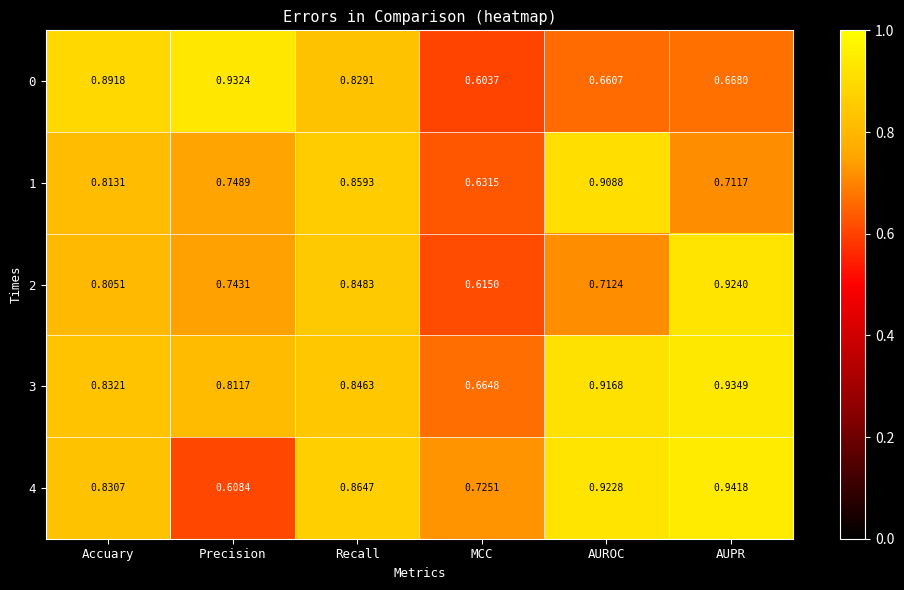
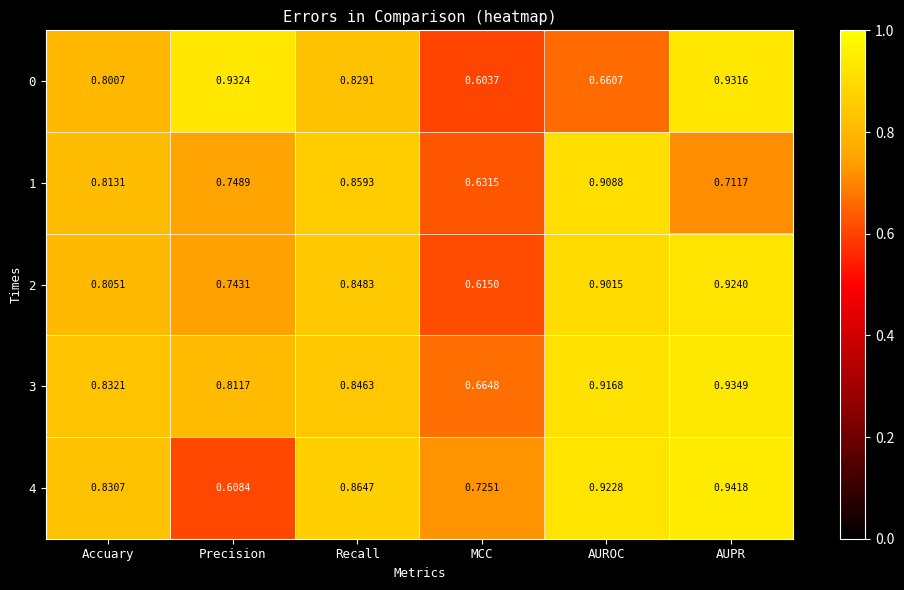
0, Accuary: 0.8918 -> 0.8007
0, AUPR: 0.6680 -> 0.9316
2, AUROC: 0.7124 -> 0.9015
